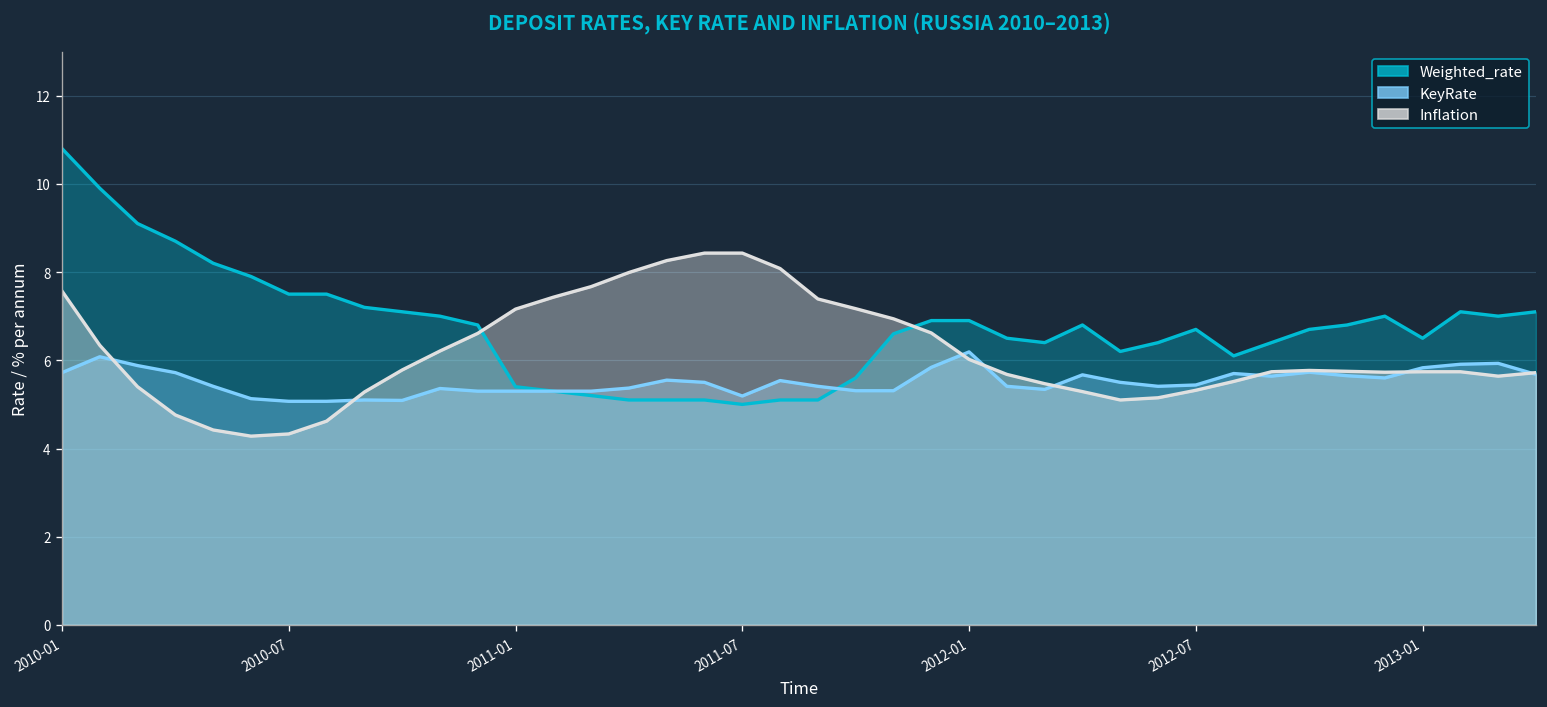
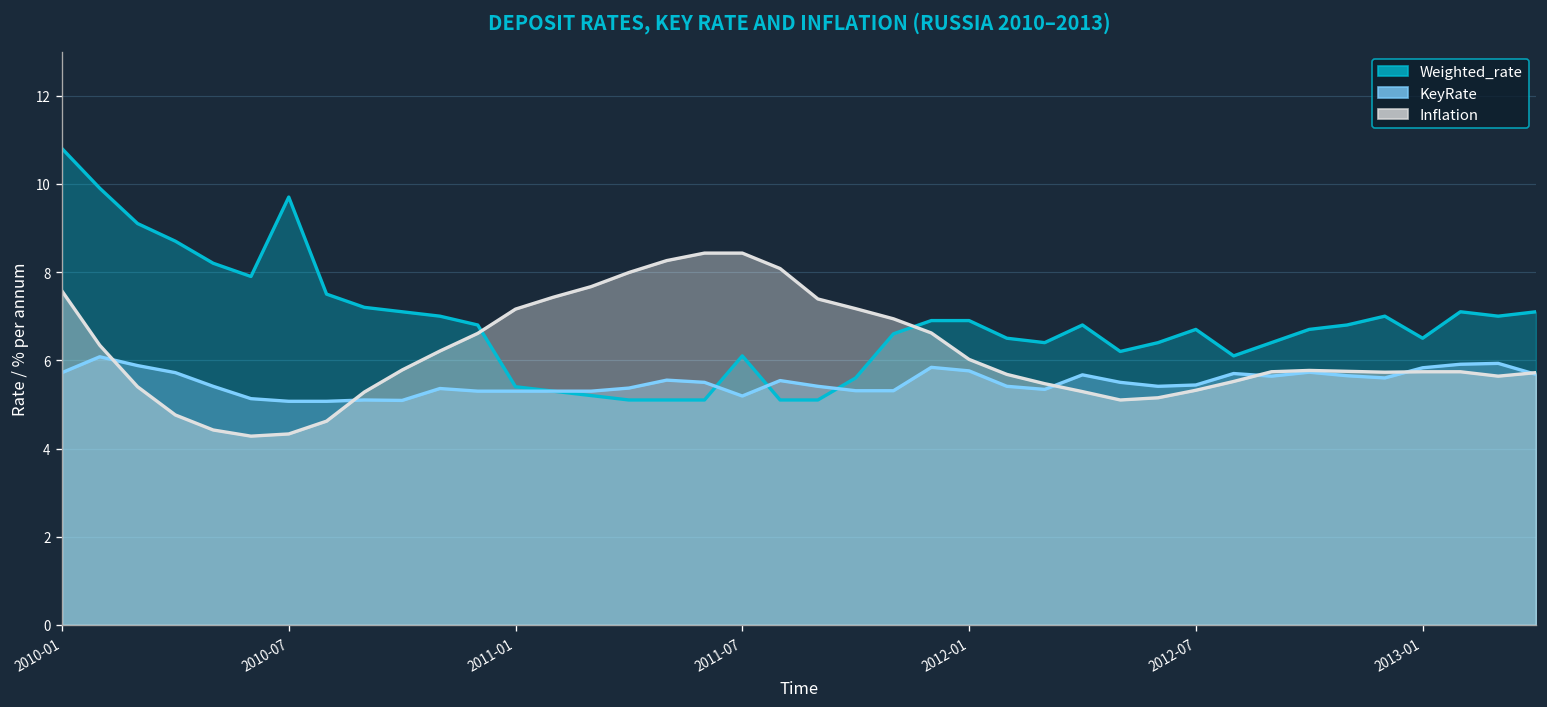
Weighted_rate, 2010-07: 7.5 -> 9.7
Weighted_rate, 2011-07: 5.0 -> 6.1
KeyRate, 2012-01: 6.2 -> 5.8
